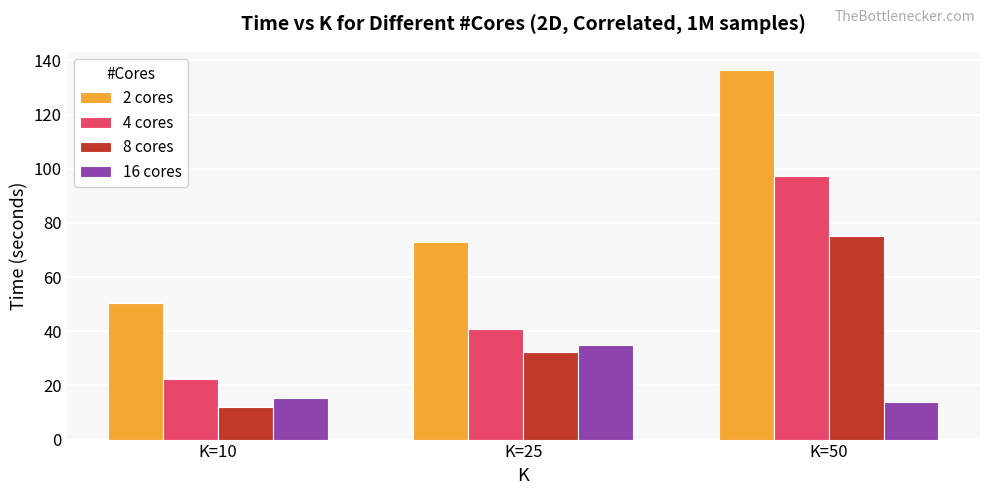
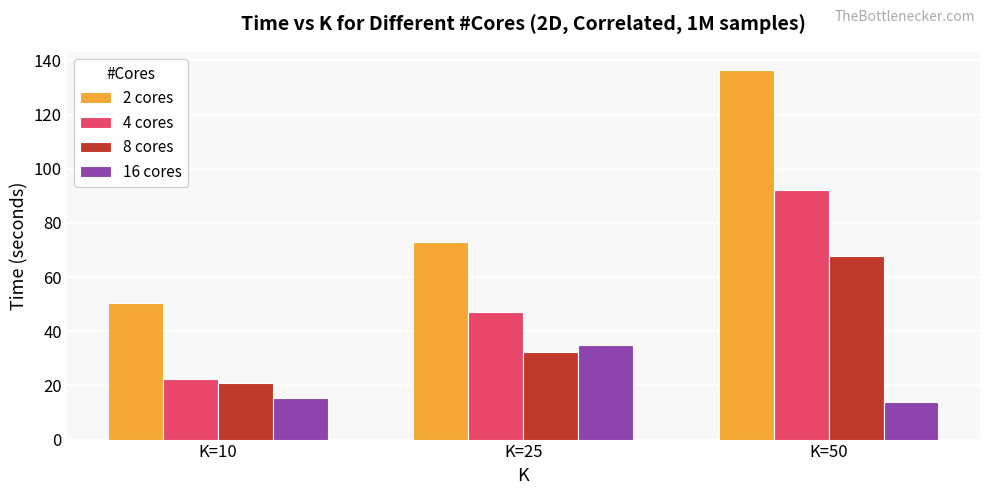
8 cores, K=10: 12 -> 21
4 cores, K=25: 41 -> 47
4 cores, K=50: 97 -> 92
8 cores, K=50: 75 -> 68
